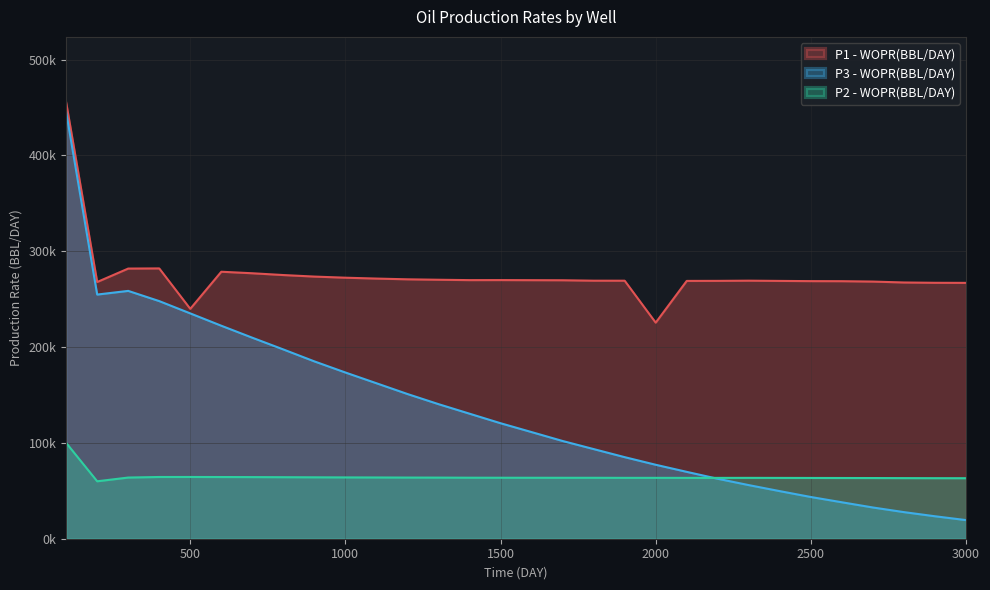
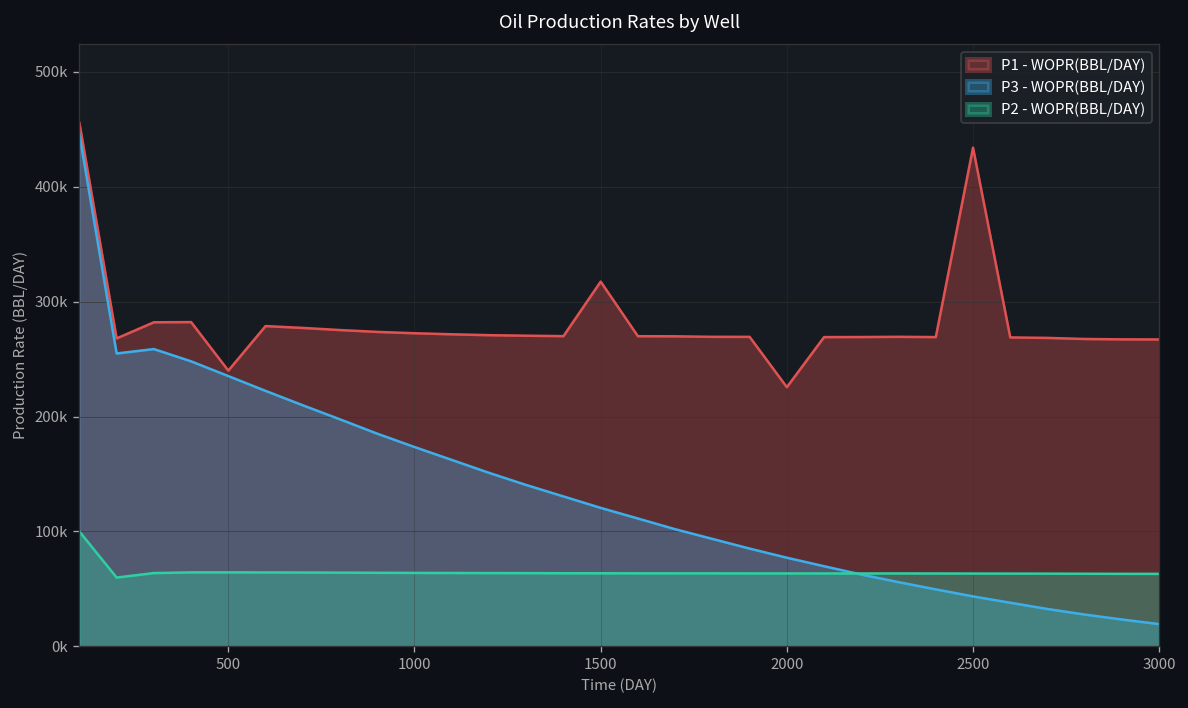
P1 - WOPR(BBL/DAY), 1500: 270000 -> 320000
P1 - WOPR(BBL/DAY), 2500: 270000 -> 430000
